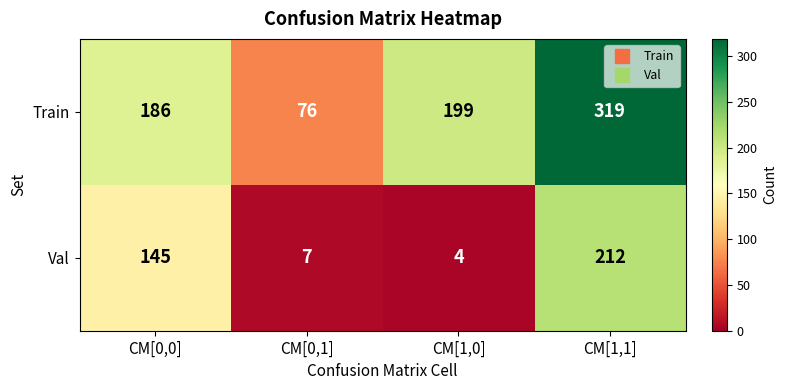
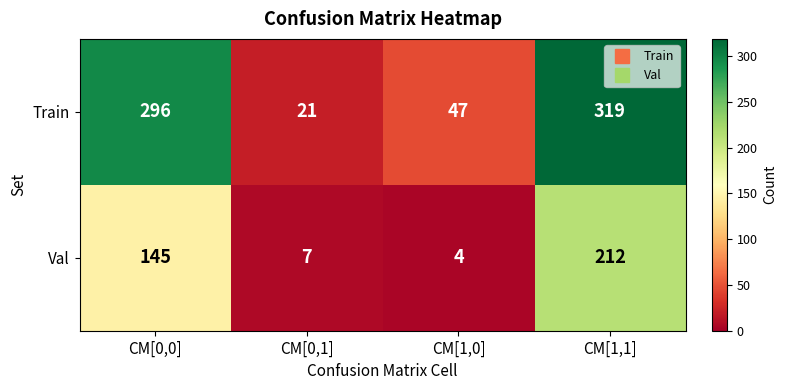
Train, CM[0,0]: 186 -> 296
Train, CM[0,1]: 76 -> 21
Train, CM[1,0]: 199 -> 47
